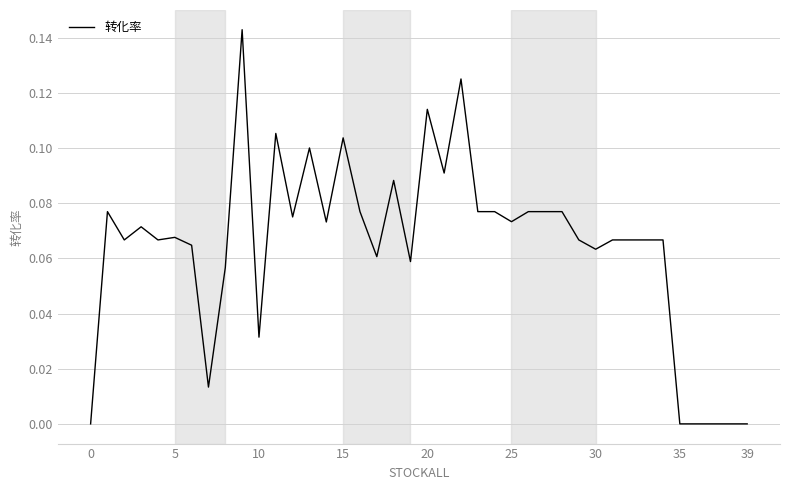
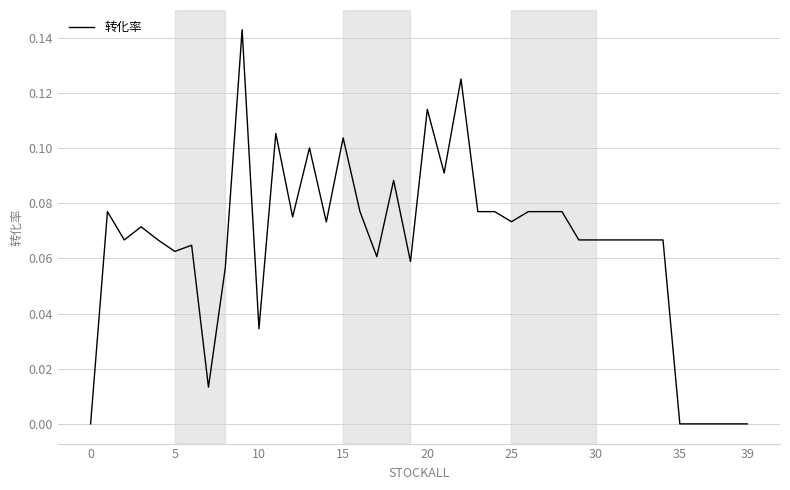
5: 0.068 -> 0.063
10: 0.031 -> 0.034
30: 0.063 -> 0.067
